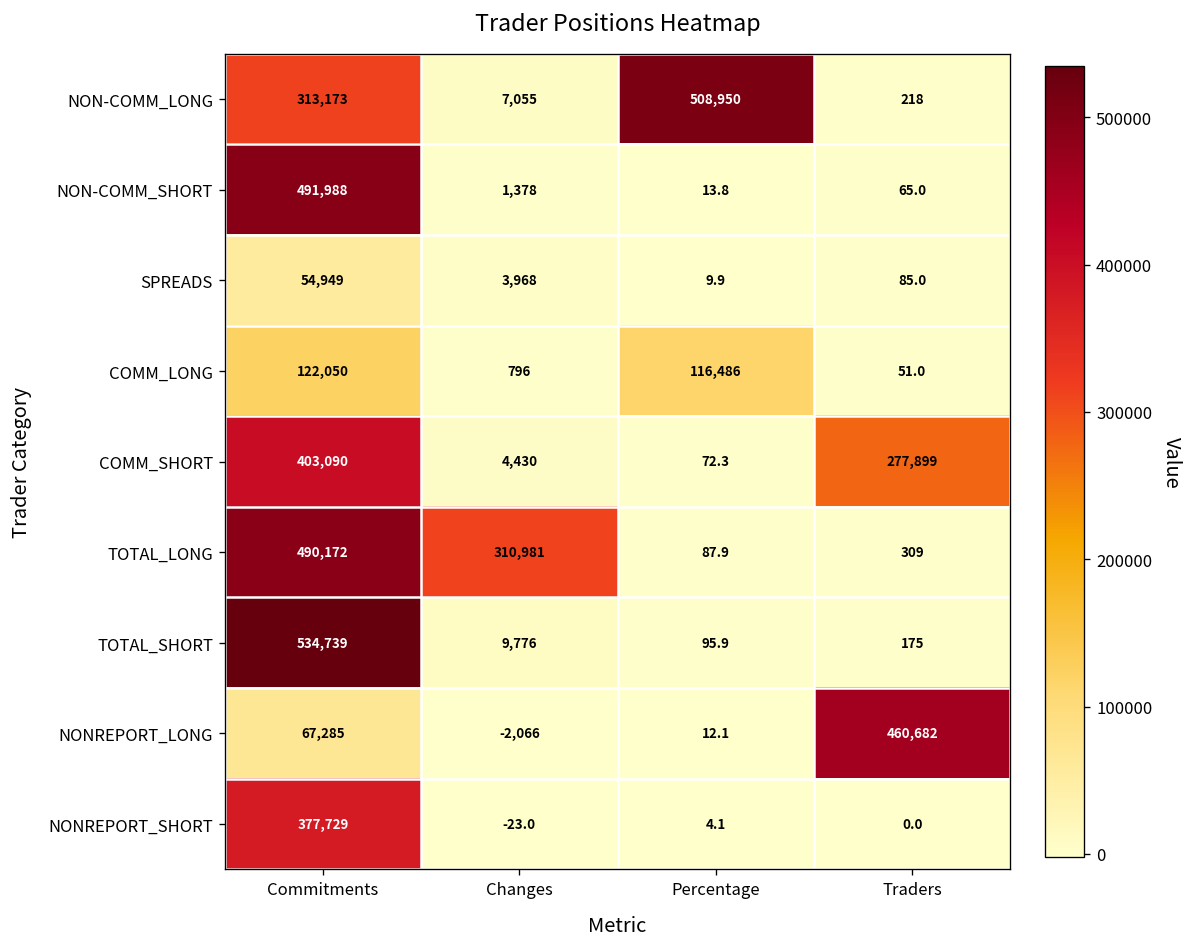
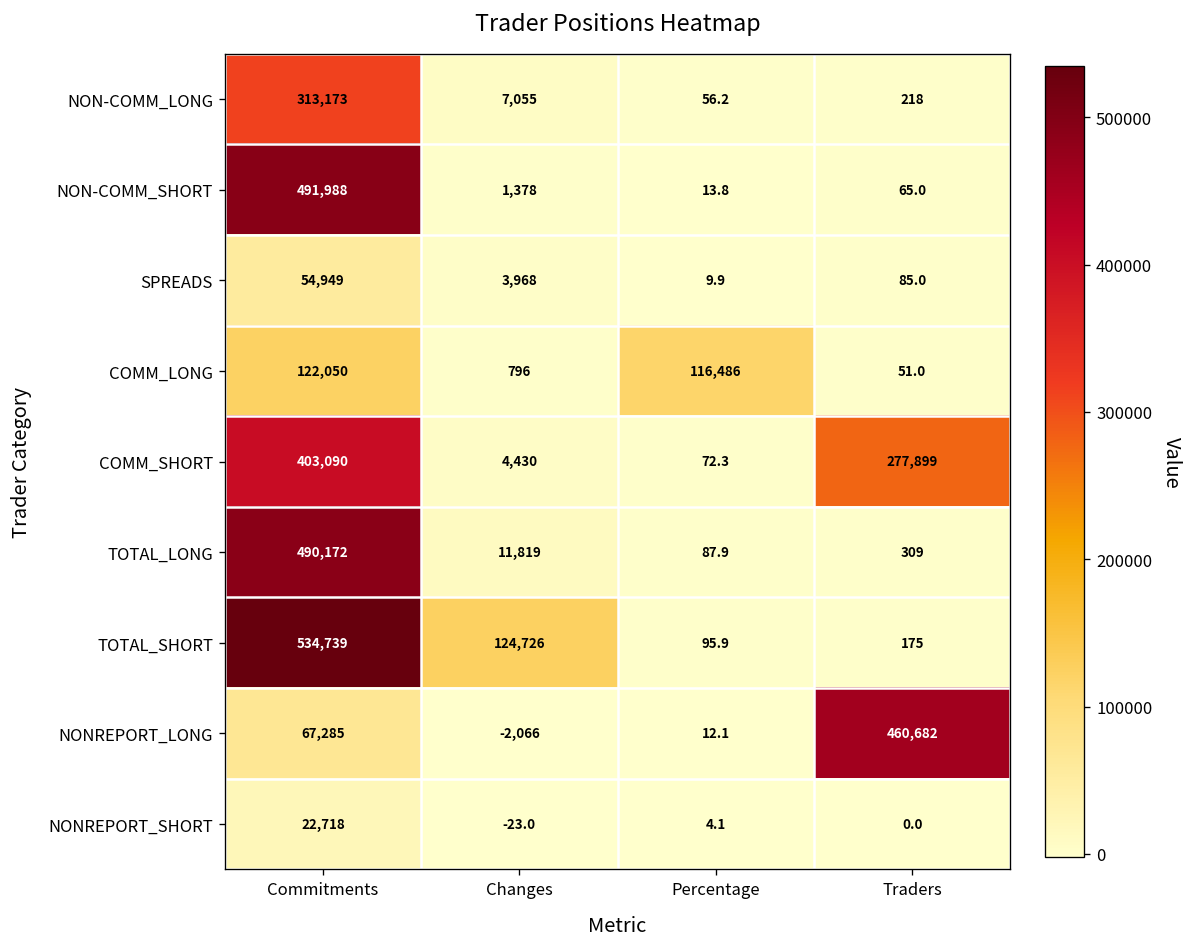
NON-COMM_LONG, Percentage: 508,950 -> 56.2
TOTAL_LONG, Changes: 310,981 -> 11,819
TOTAL_SHORT, Changes: 9,776 -> 124,726
NONREPORT_SHORT, Commitments: 377,729 -> 22,718
